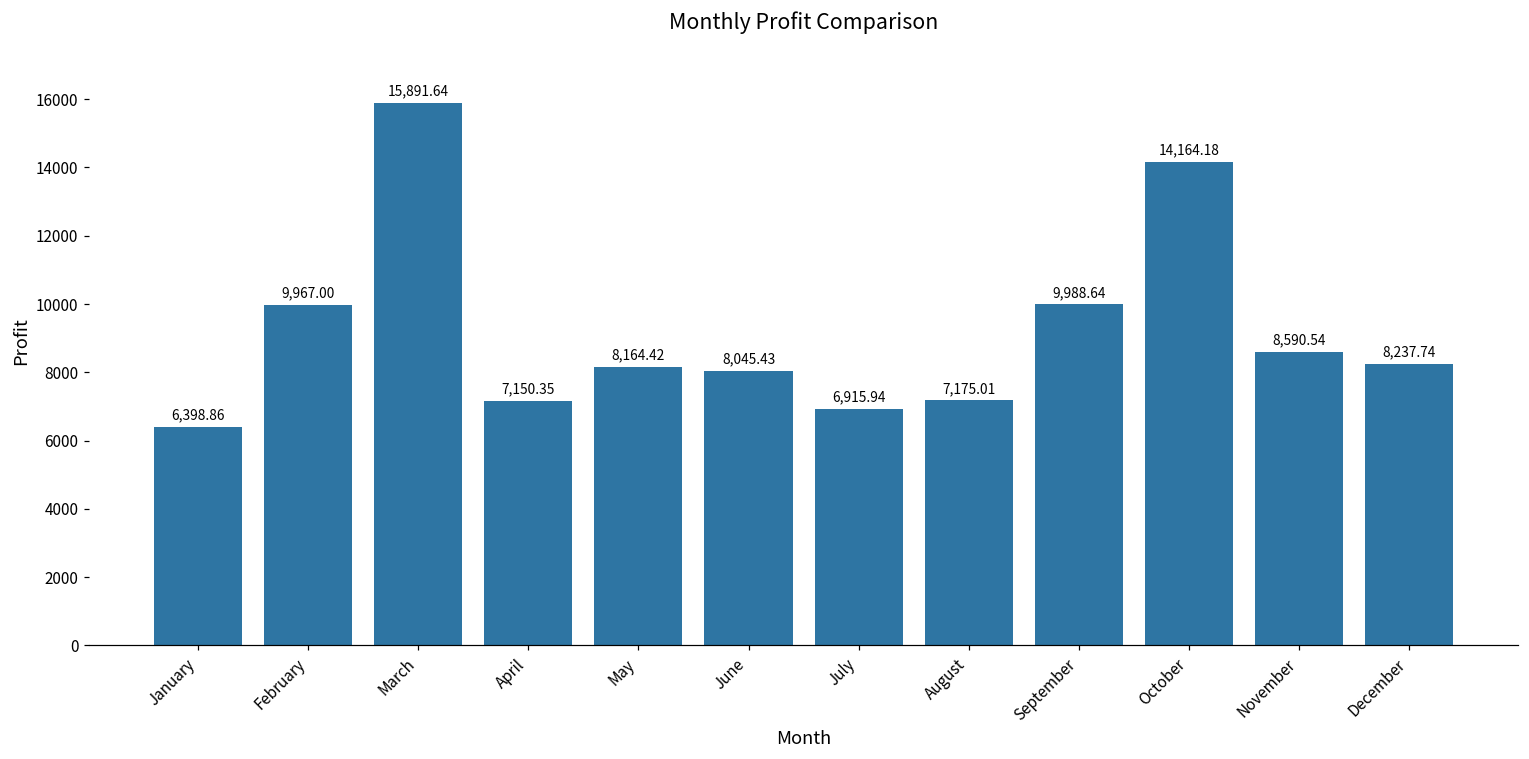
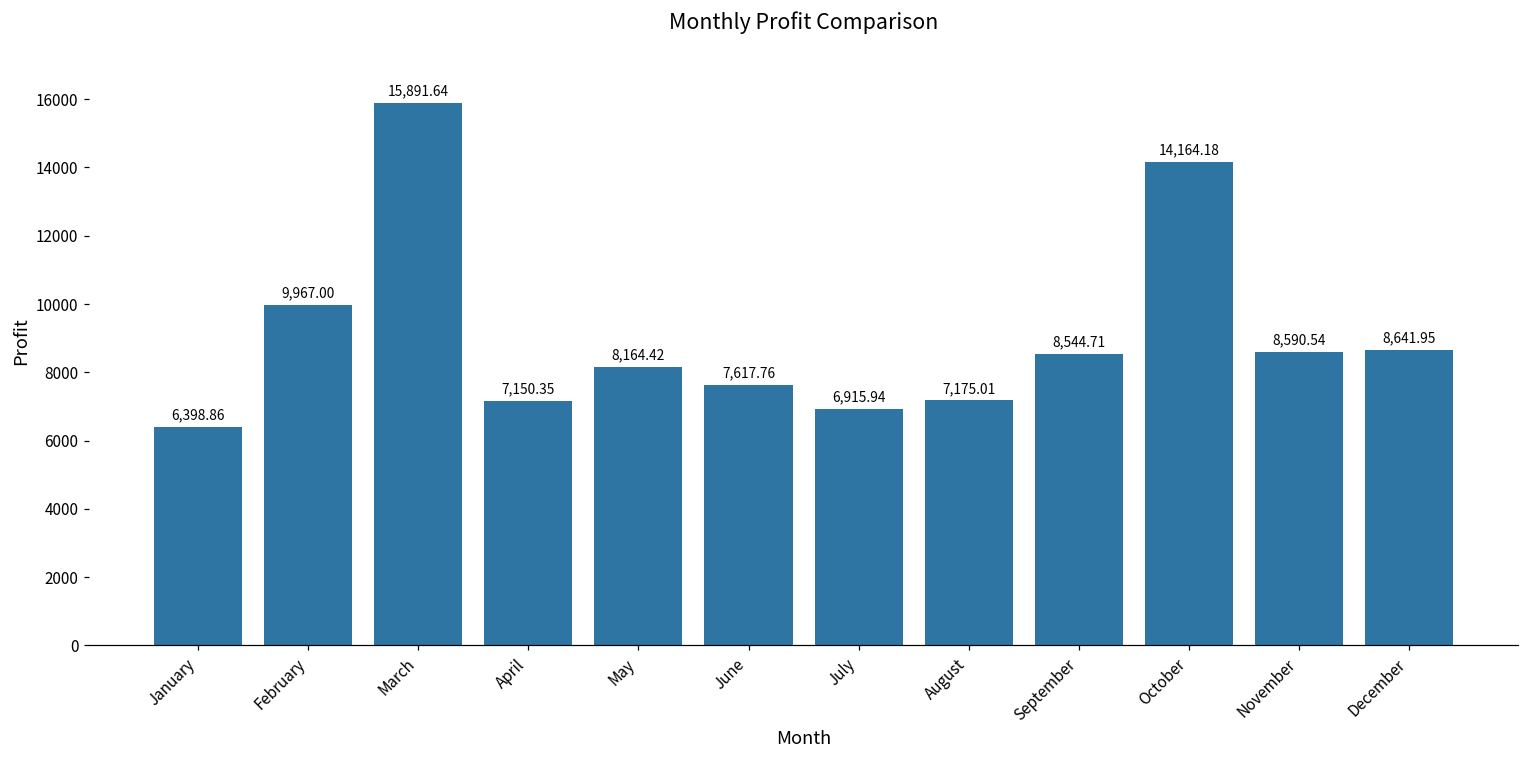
June: 8,045.43 -> 7,617.76
September: 9,988.64 -> 8,544.71
December: 8,237.74 -> 8,641.95
